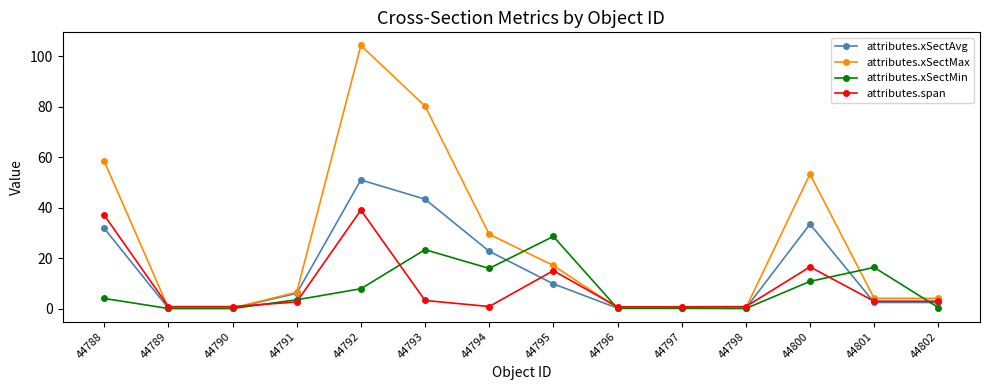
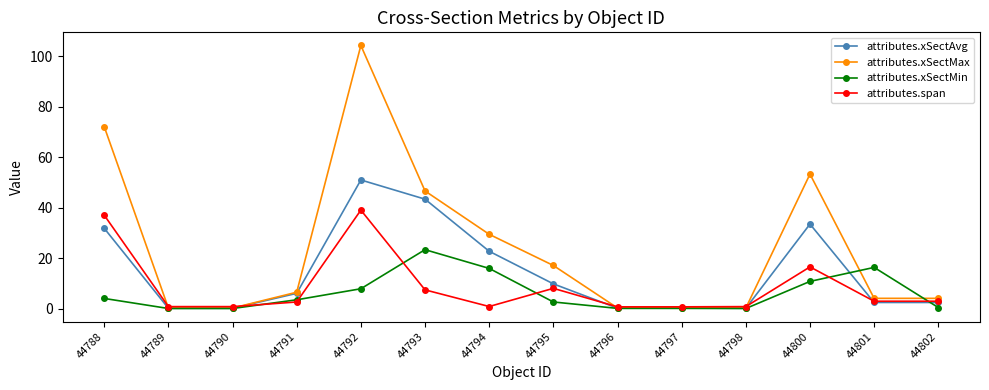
attributes.xSectMax, 44788: 58 -> 72
attributes.xSectMax, 44793: 80 -> 47
attributes.span, 44793: 3 -> 7
attributes.xSectMin, 44795: 29 -> 3
attributes.span, 44795: 15 -> 8
